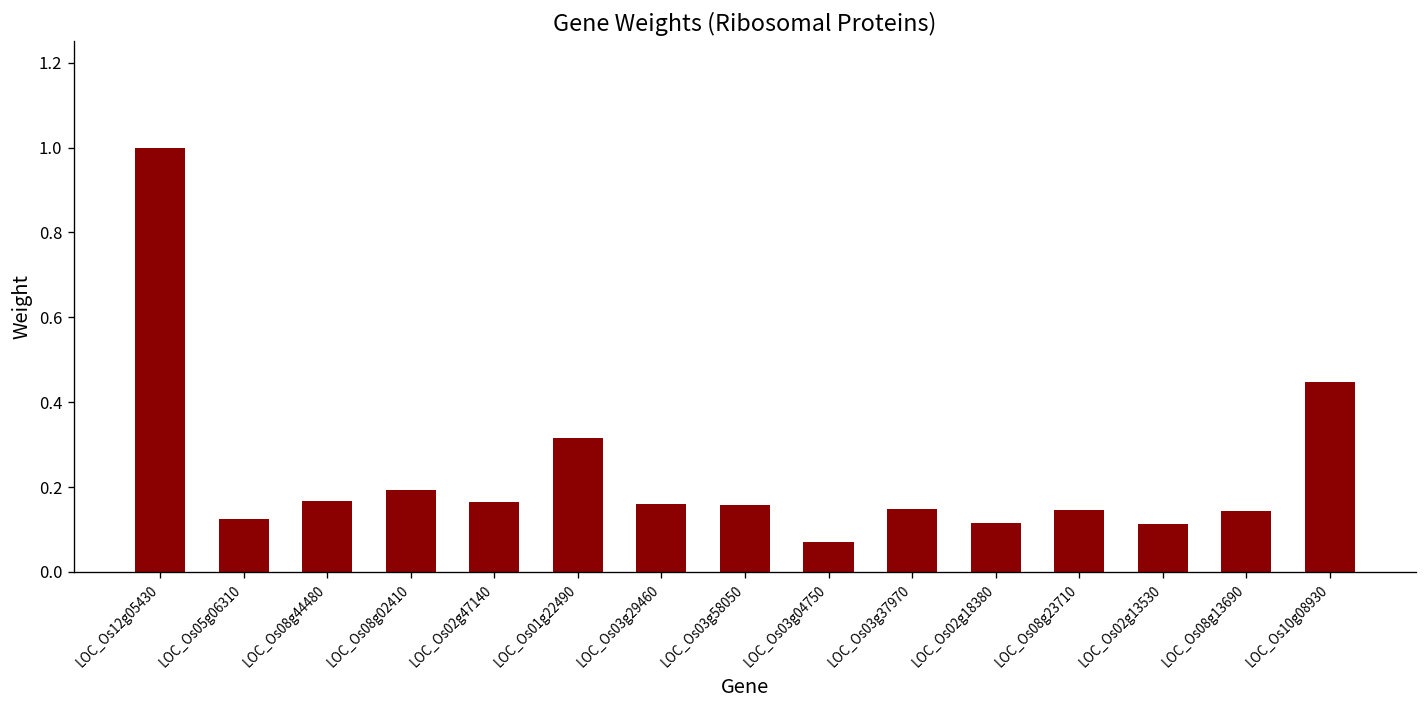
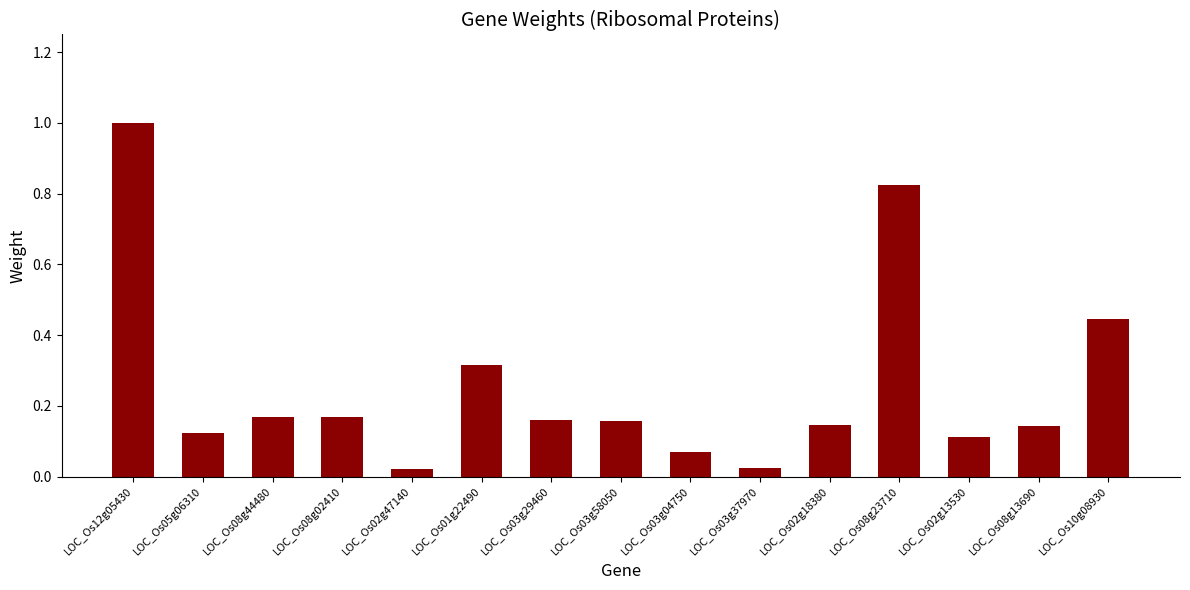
LOC_Os08g02410: 0.19 -> 0.17
LOC_Os02g47140: 0.16 -> 0.02
LOC_Os03g37970: 0.15 -> 0.02
LOC_Os02g18380: 0.11 -> 0.15
LOC_Os08g23710: 0.15 -> 0.83
